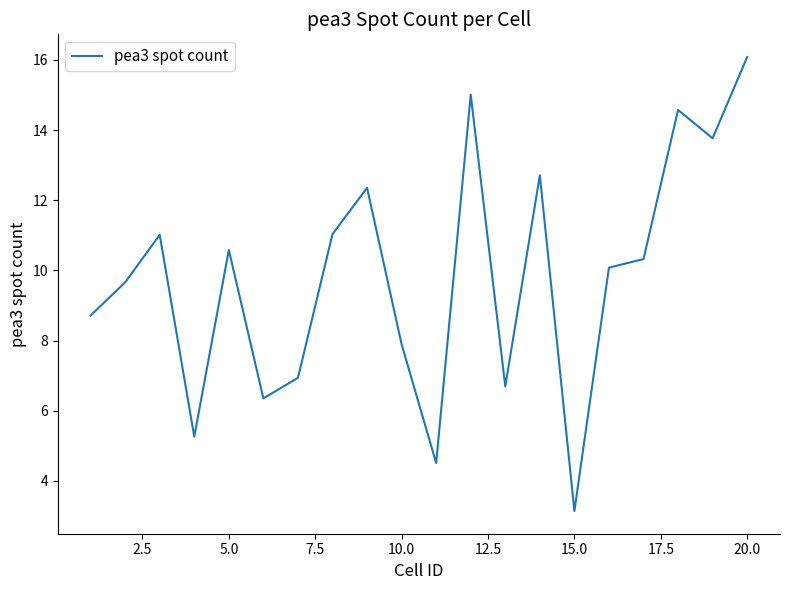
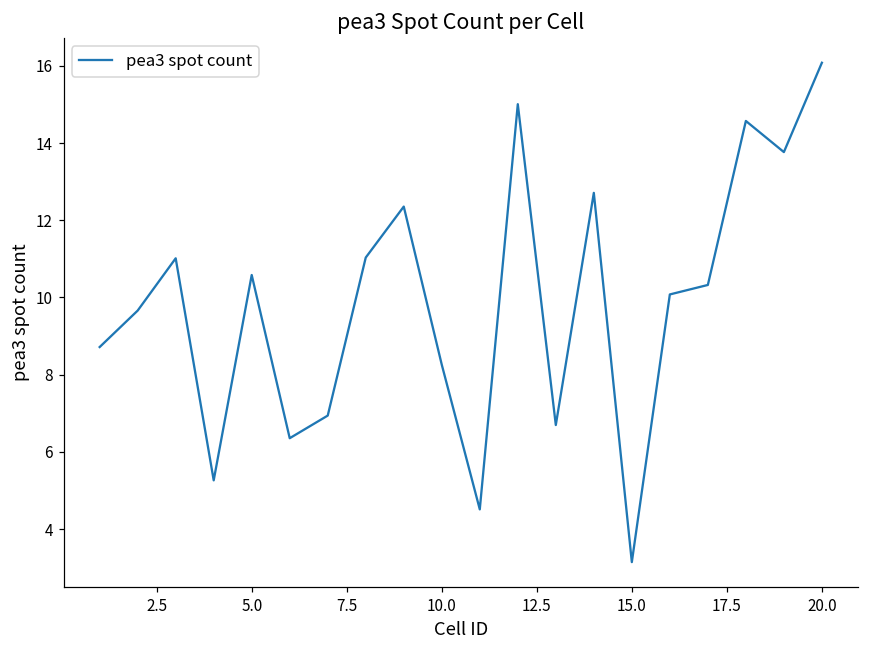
10.0: 7.9 -> 8.3
